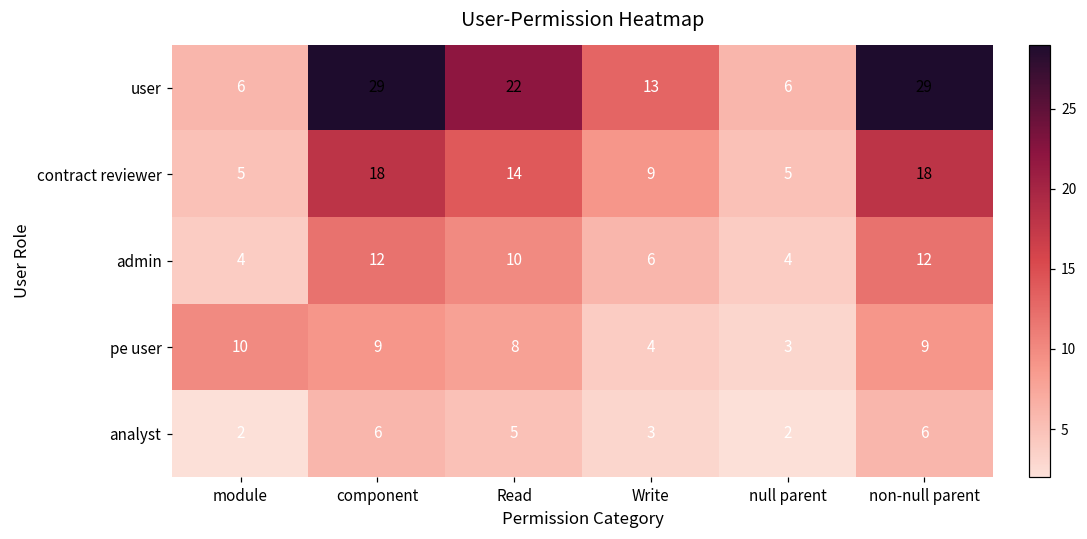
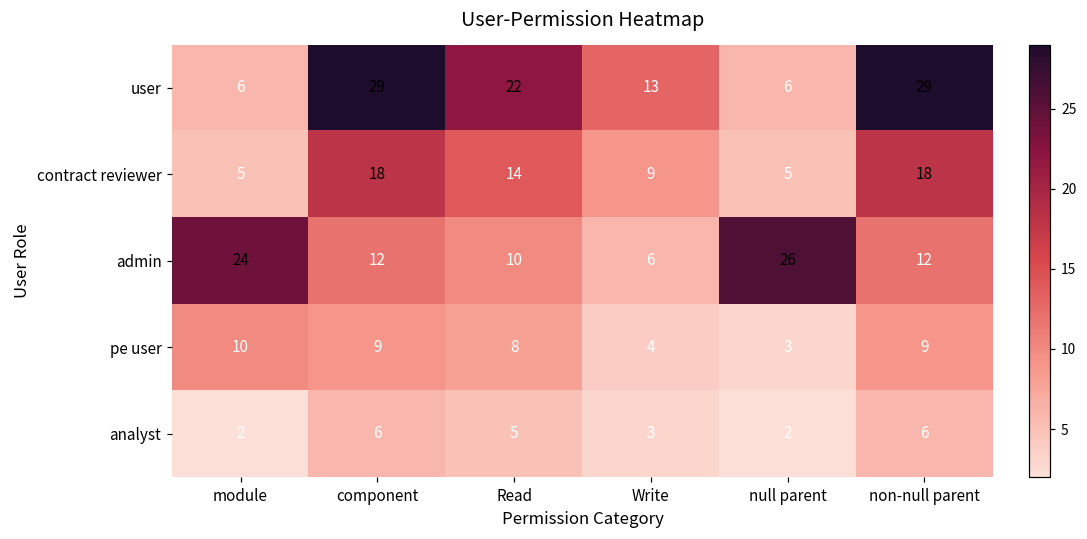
admin, module: 4 -> 24
admin, null parent: 4 -> 26
